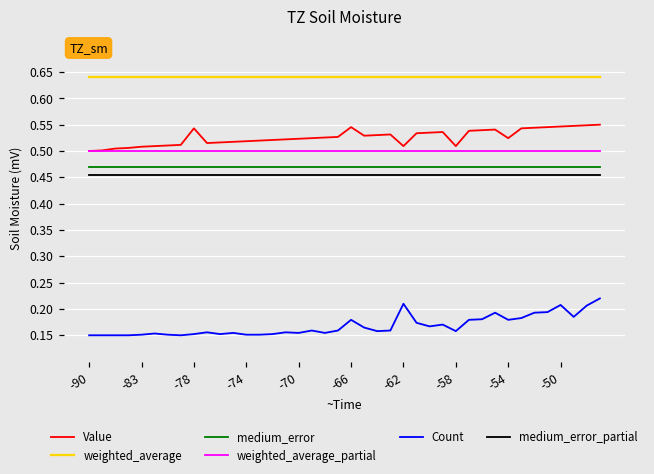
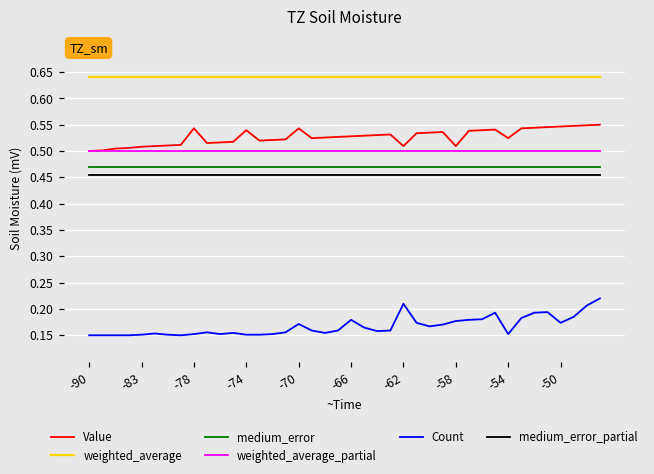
Value, -74: 0.52 -> 0.54
Value, -70: 0.52 -> 0.54
Count, -70: 0.15 -> 0.17
Value, -66: 0.55 -> 0.53
Count, -58: 0.16 -> 0.18
Count, -54: 0.18 -> 0.15
Count, -50: 0.21 -> 0.17
